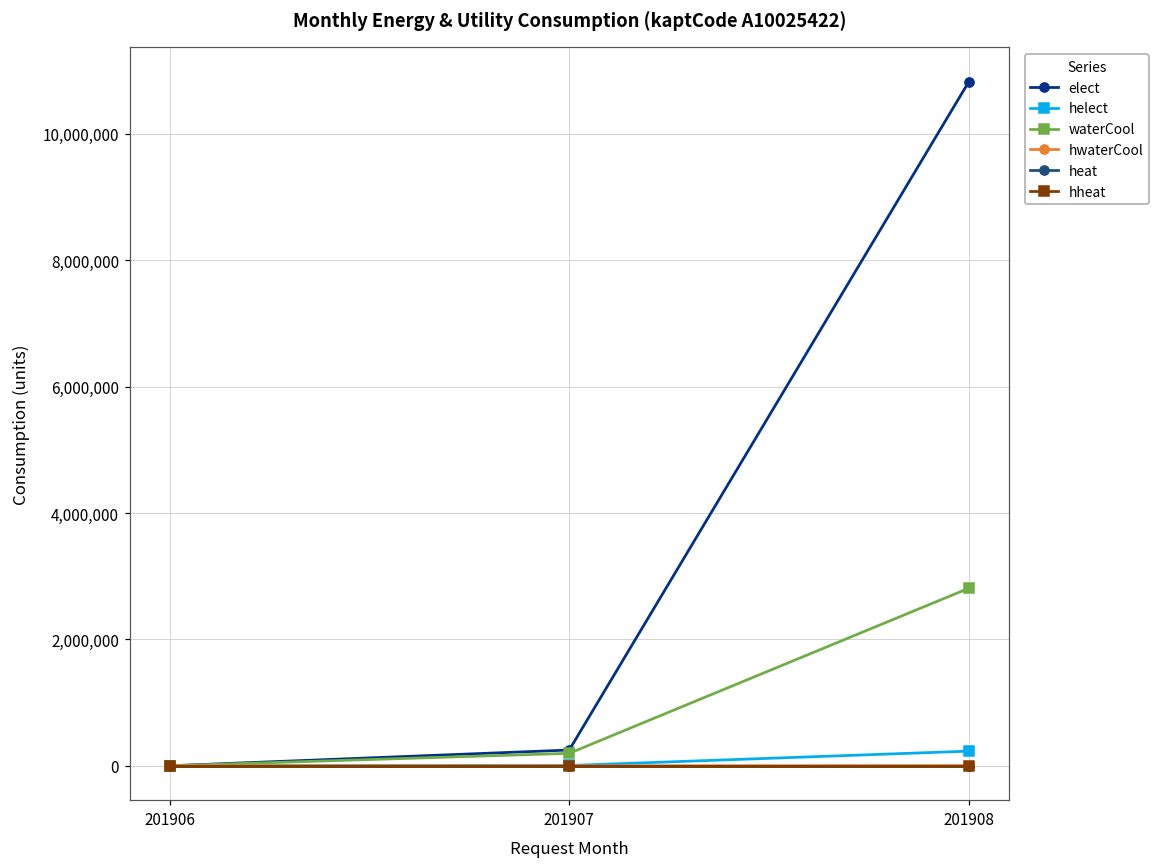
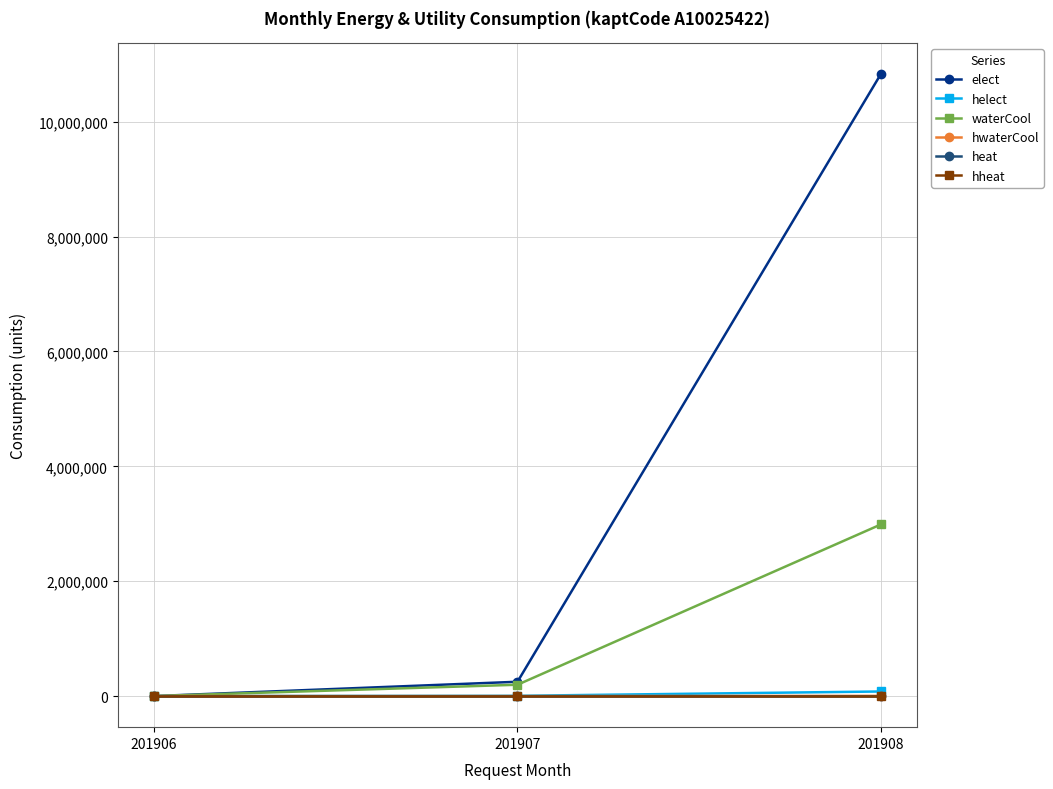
helect, 201908: 200,000 -> 100,000
waterCool, 201908: 2,800,000 -> 3,000,000
